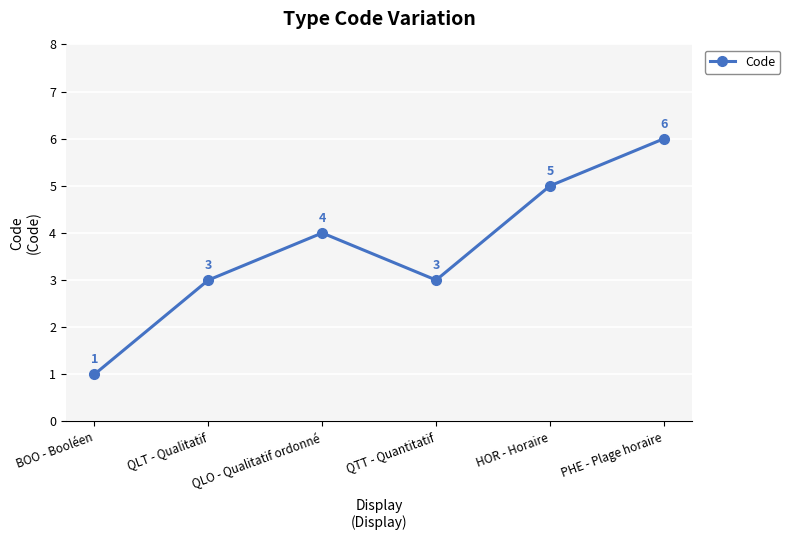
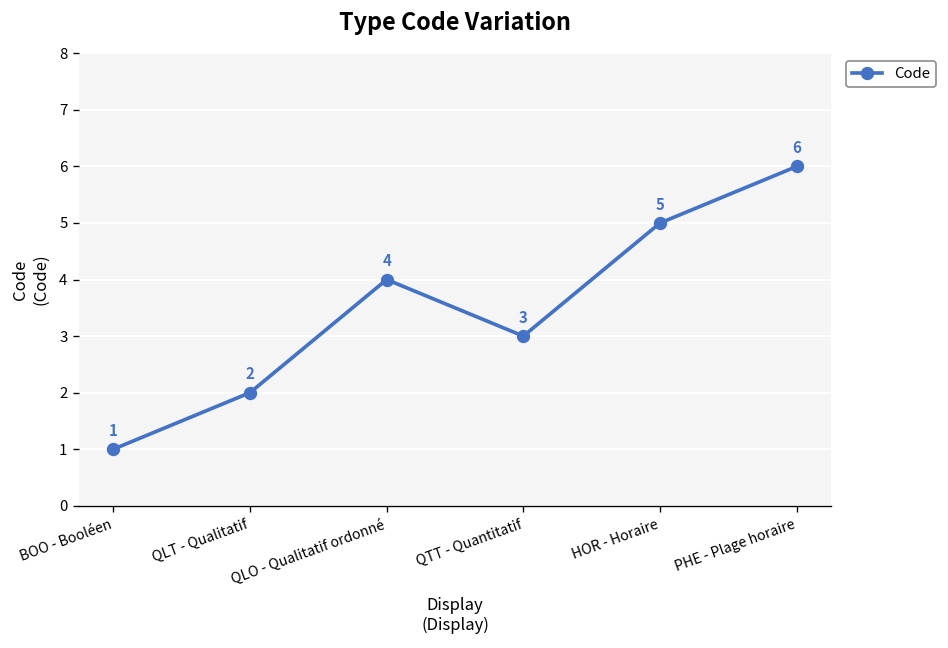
QLT - Qualitatif: 3 -> 2
